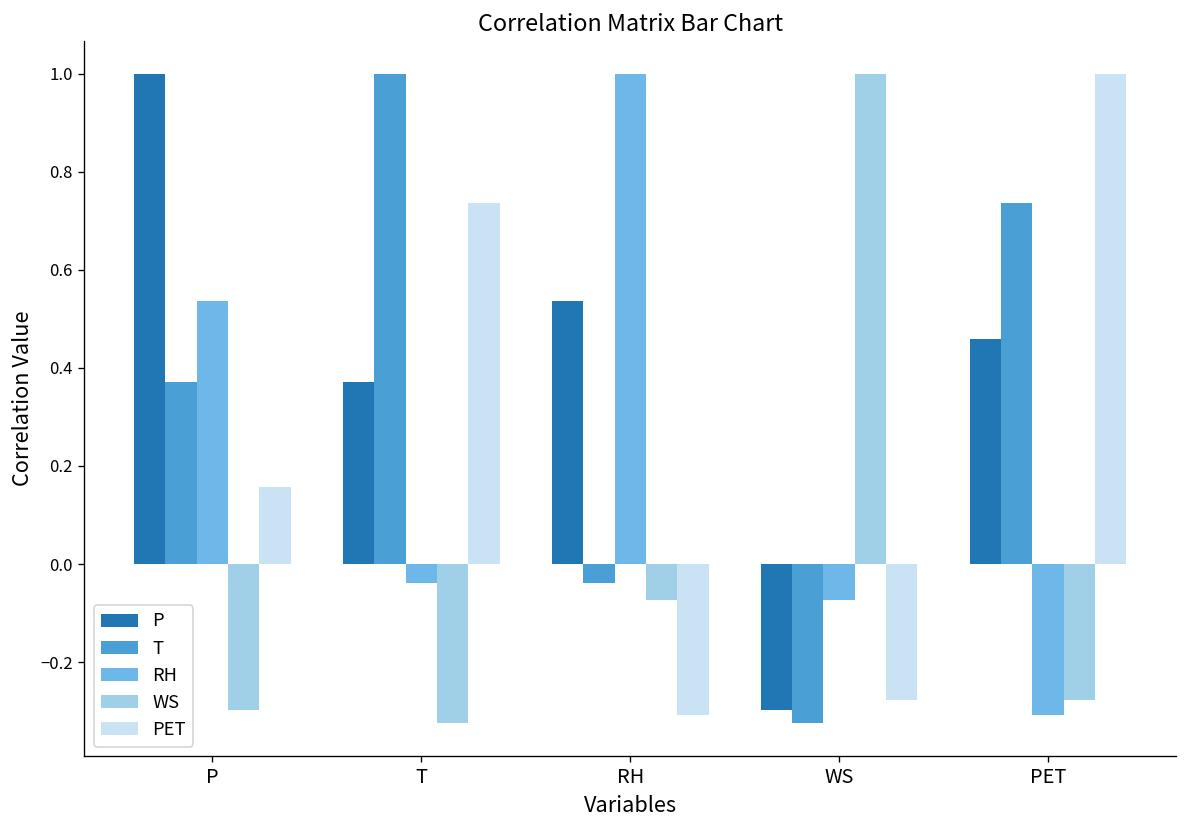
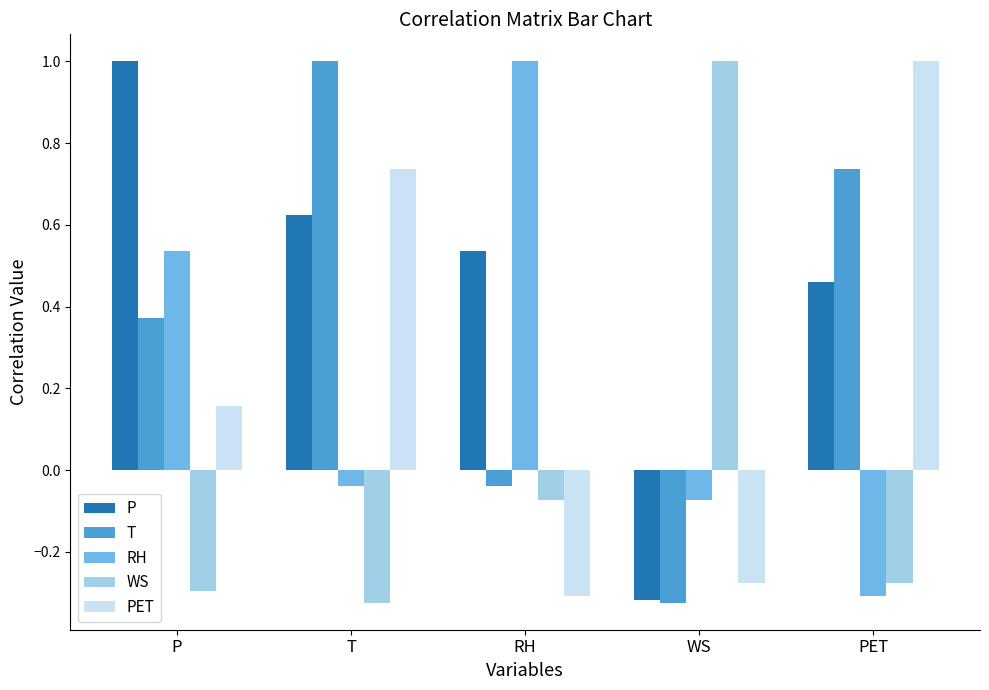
P, T: 0.37 -> 0.63
P, WS: -0.30 -> -0.32
